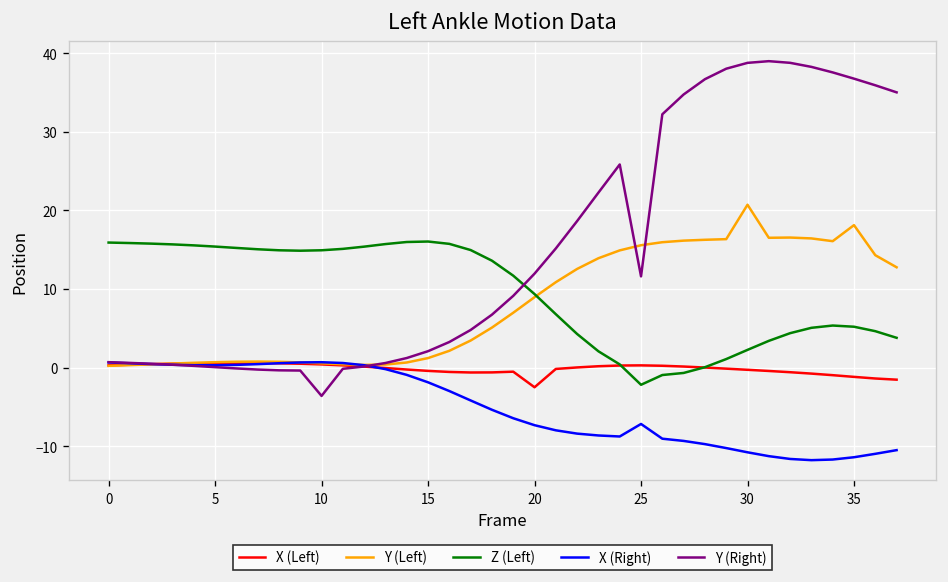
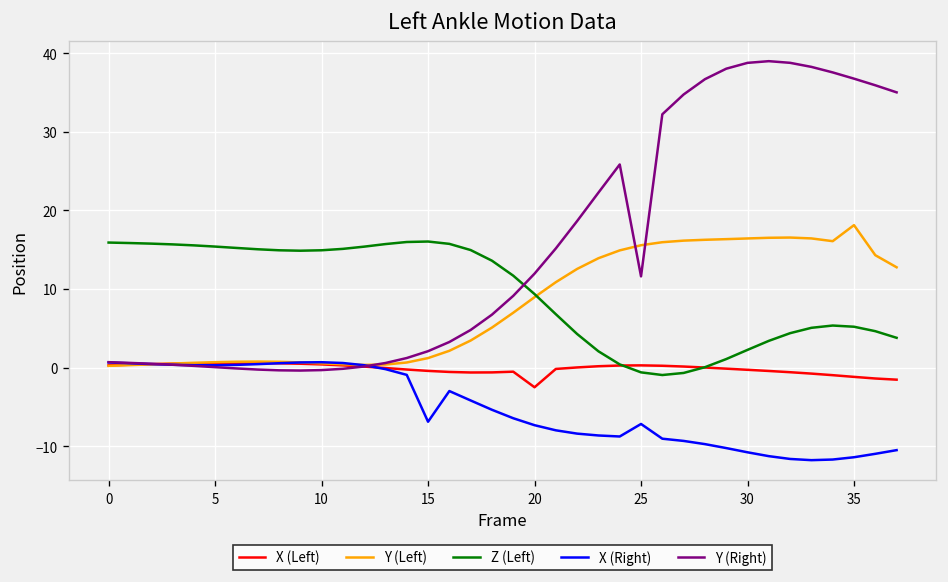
Y (Right), 10: -4 -> 0
X (Right), 15: -2 -> -7
Z (Left), 25: -2 -> -1
Y (Left), 30: 21 -> 16
